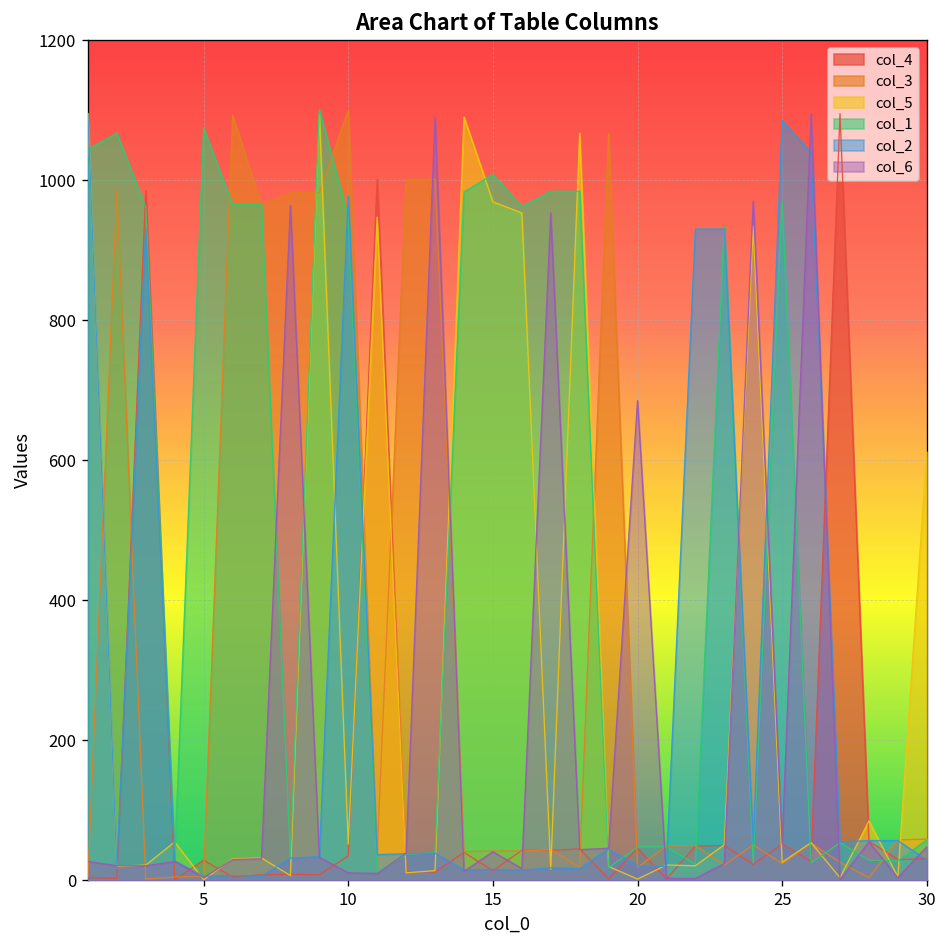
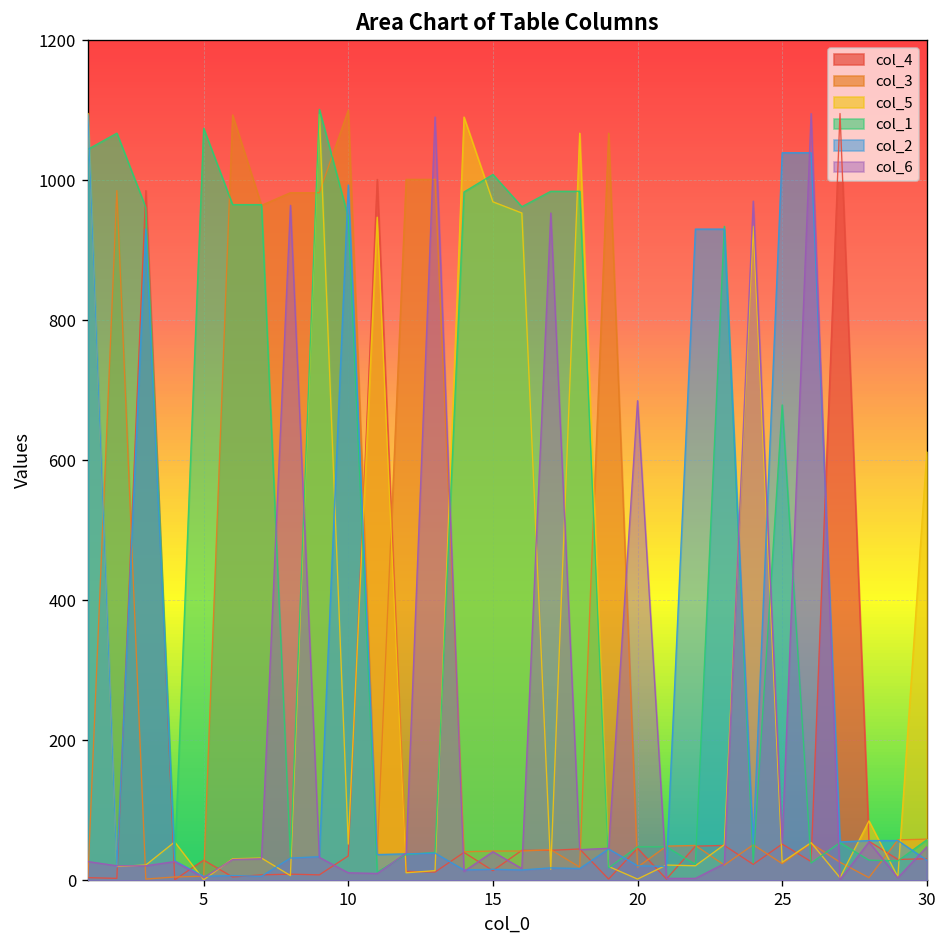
col_2, 10: 980 -> 990
col_1, 25: 970 -> 680
col_2, 25: 1090 -> 1040
